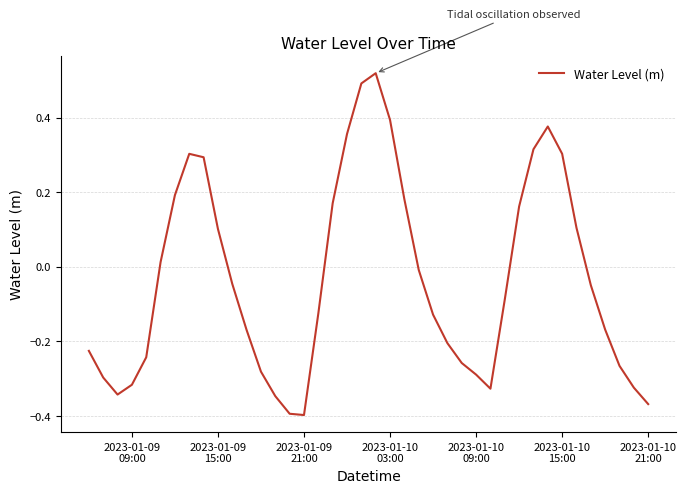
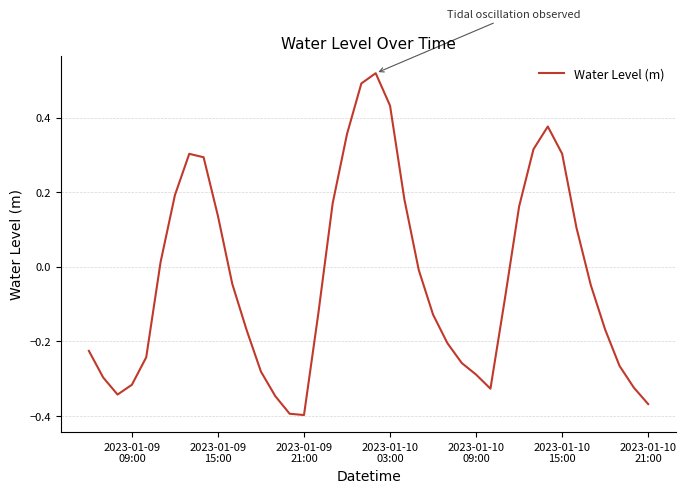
2023-01-09 15:00: 0.10 -> 0.14
2023-01-10 03:00: 0.39 -> 0.43
